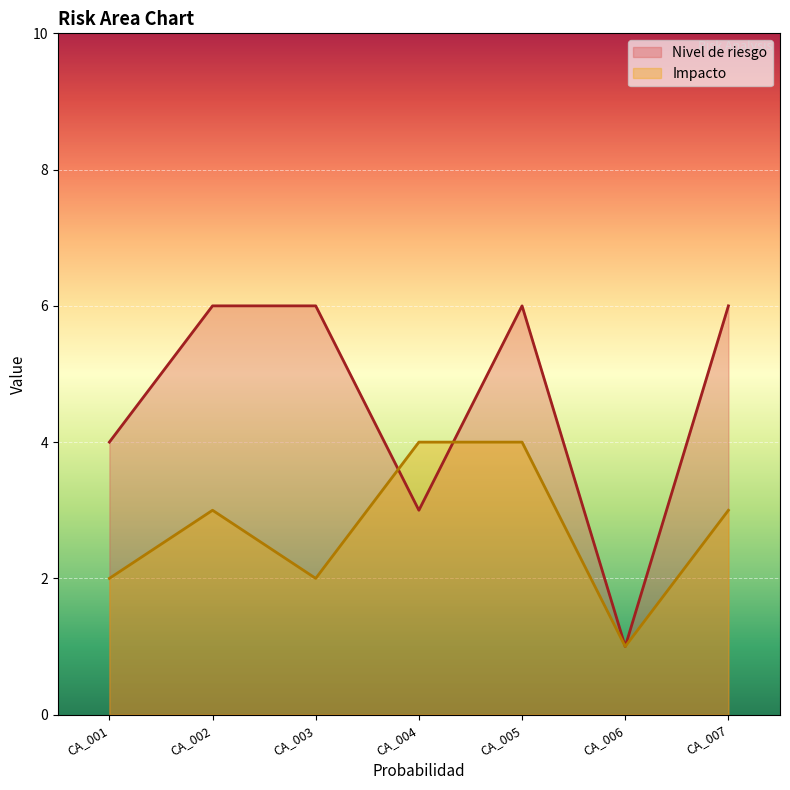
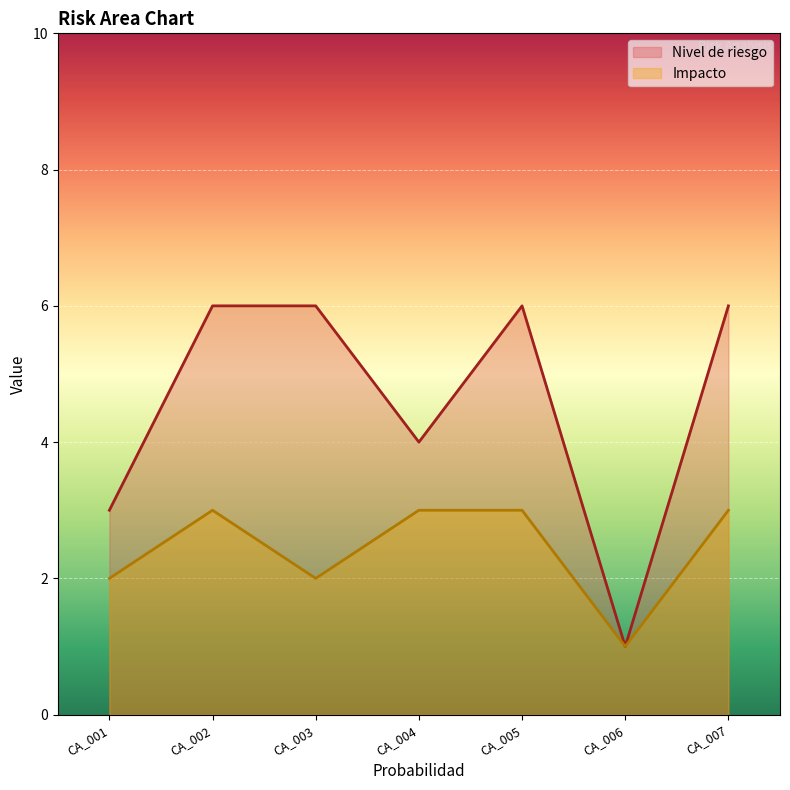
Nivel de riesgo, CA_001: 4 -> 3
Nivel de riesgo, CA_004: 3 -> 4
Impacto, CA_004: 4 -> 3
Impacto, CA_005: 4 -> 3
